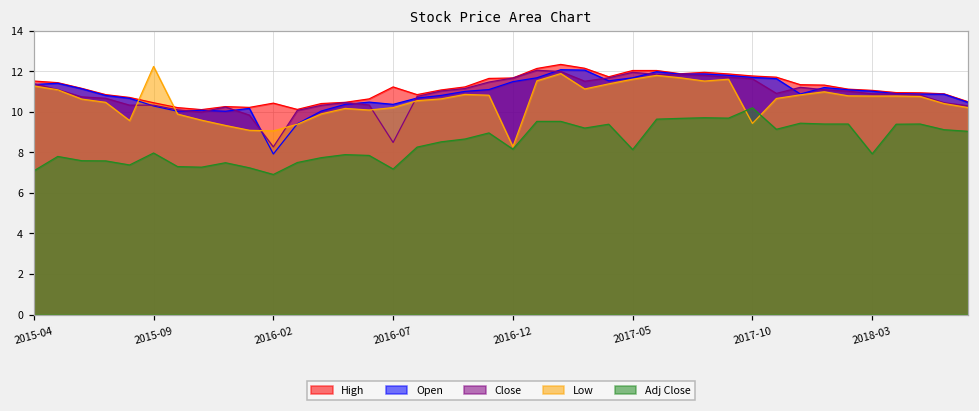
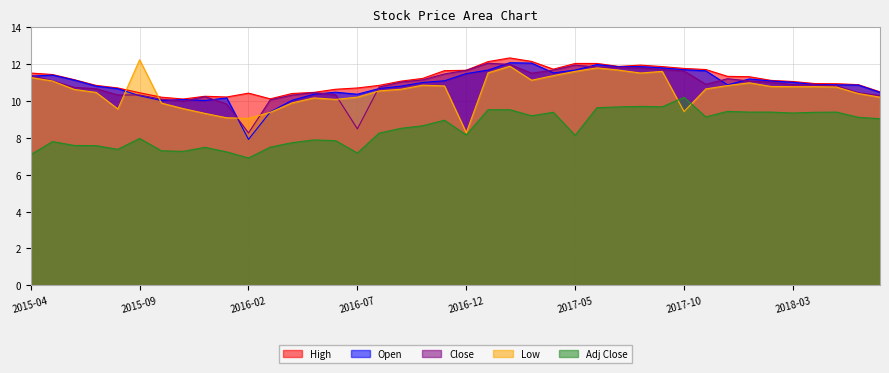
High, 2016-07: 11.2 -> 10.7
Adj Close, 2018-03: 7.9 -> 9.4
